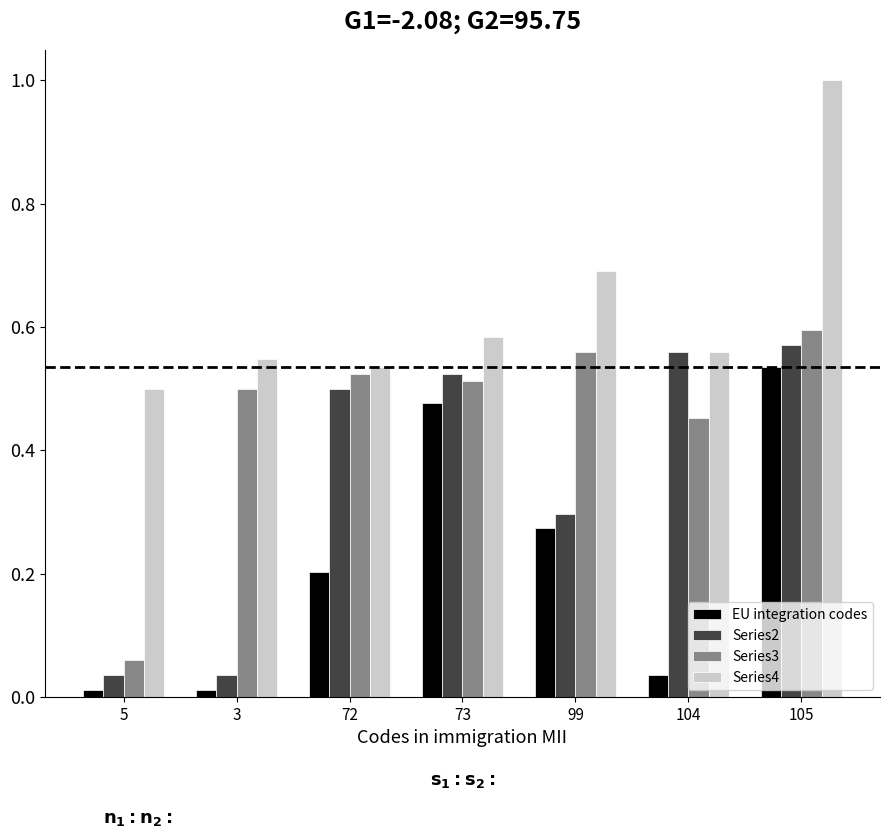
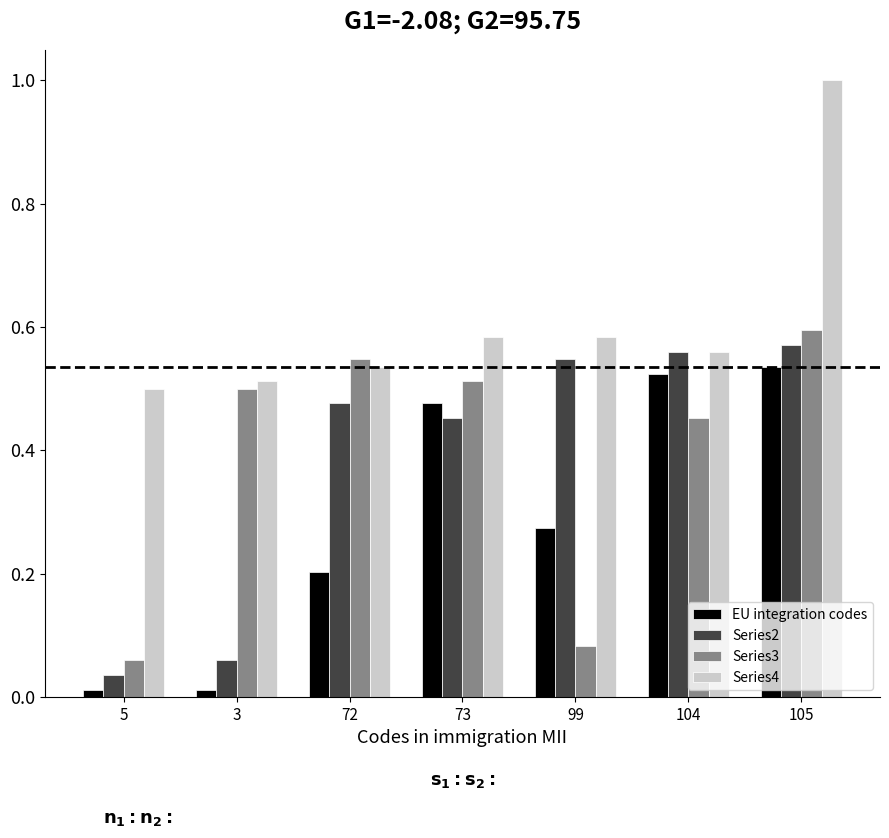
Series2, 3: 0.04 -> 0.06
Series4, 3: 0.55 -> 0.51
Series2, 72: 0.50 -> 0.48
Series3, 72: 0.52 -> 0.55
Series2, 73: 0.52 -> 0.45
Series2, 99: 0.30 -> 0.55
Series3, 99: 0.56 -> 0.08
Series4, 99: 0.69 -> 0.58
EU integration codes, 104: 0.04 -> 0.52
